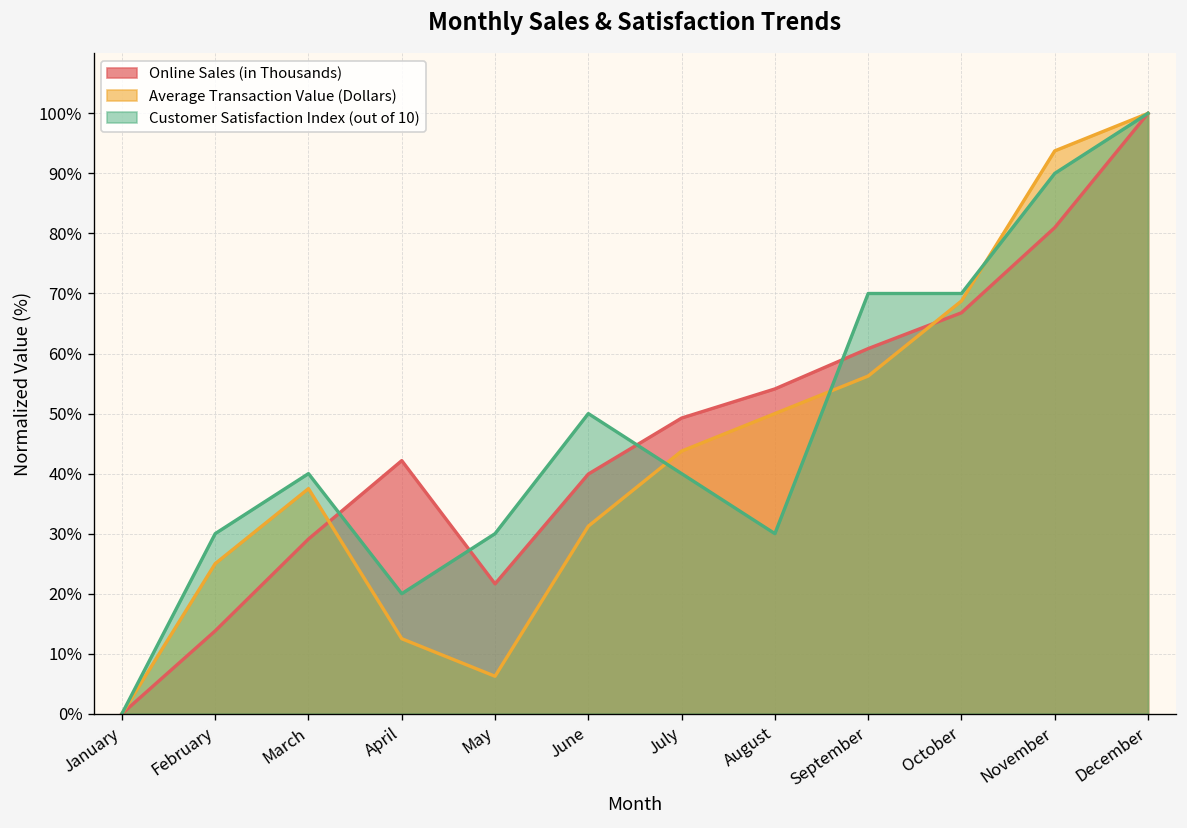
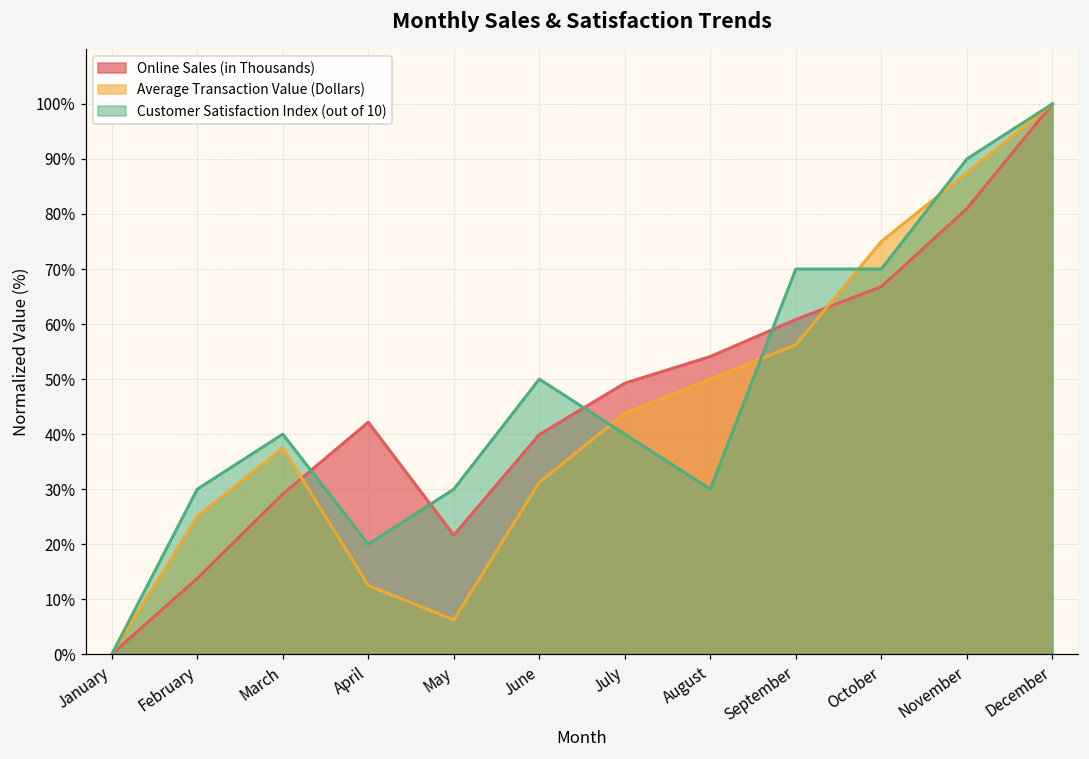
Average Transaction Value (Dollars), October: 69% -> 75%
Average Transaction Value (Dollars), November: 94% -> 88%
